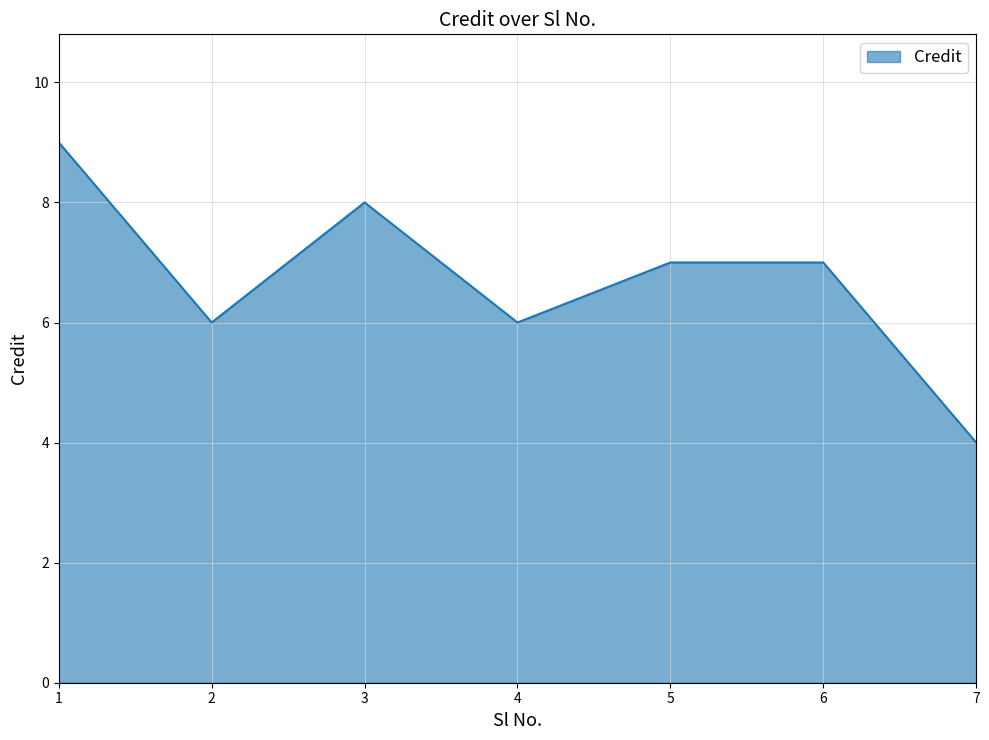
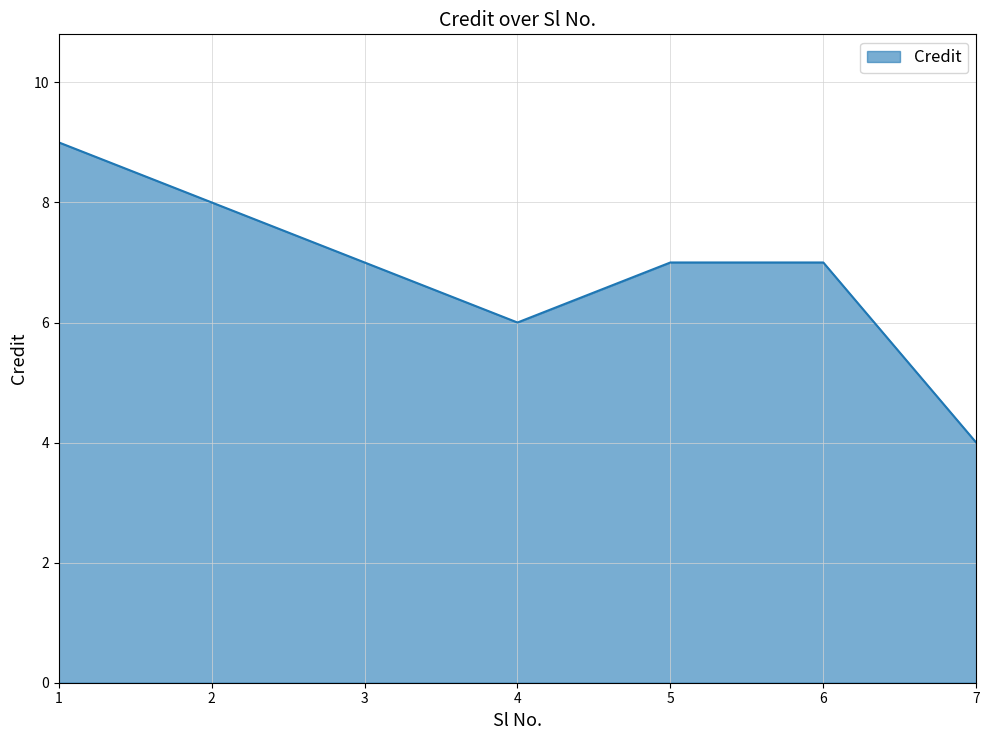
2: 6 -> 8
3: 8 -> 7
